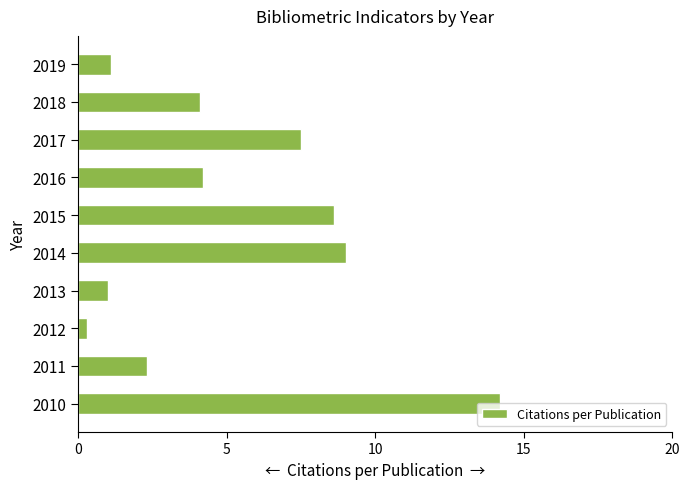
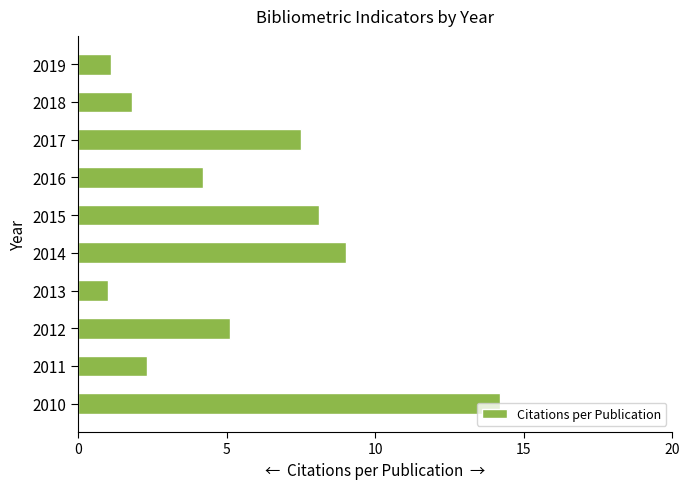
2018: 4.1 -> 1.8
2015: 8.6 -> 8.1
2012: 0.3 -> 5.1
